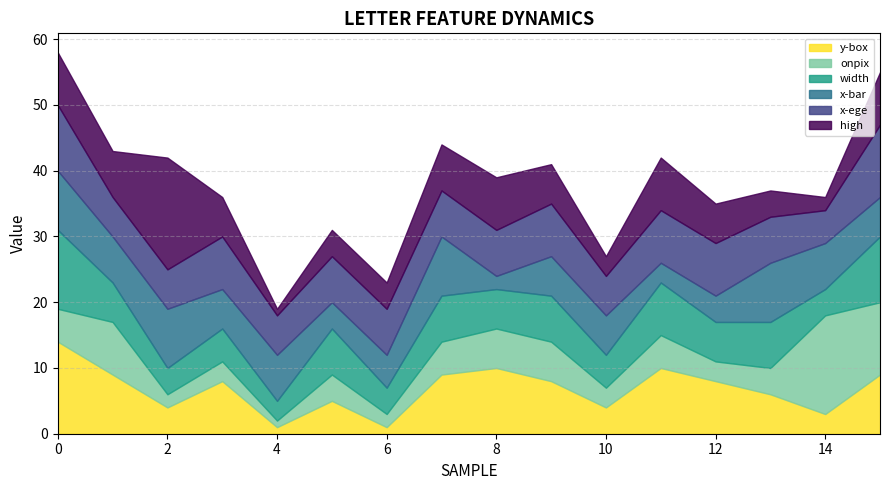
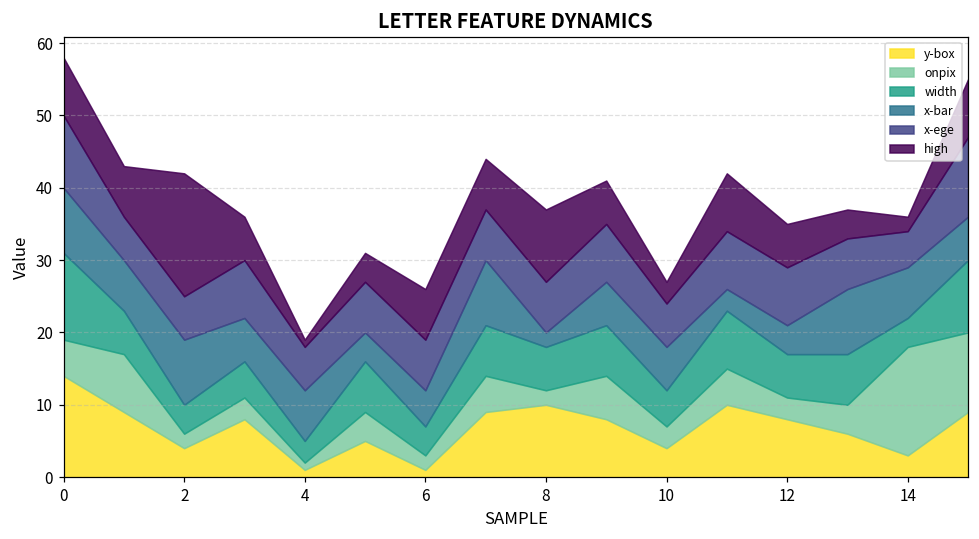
high, 6: 4 -> 7
onpix, 8: 6 -> 2
high, 8: 8 -> 10
